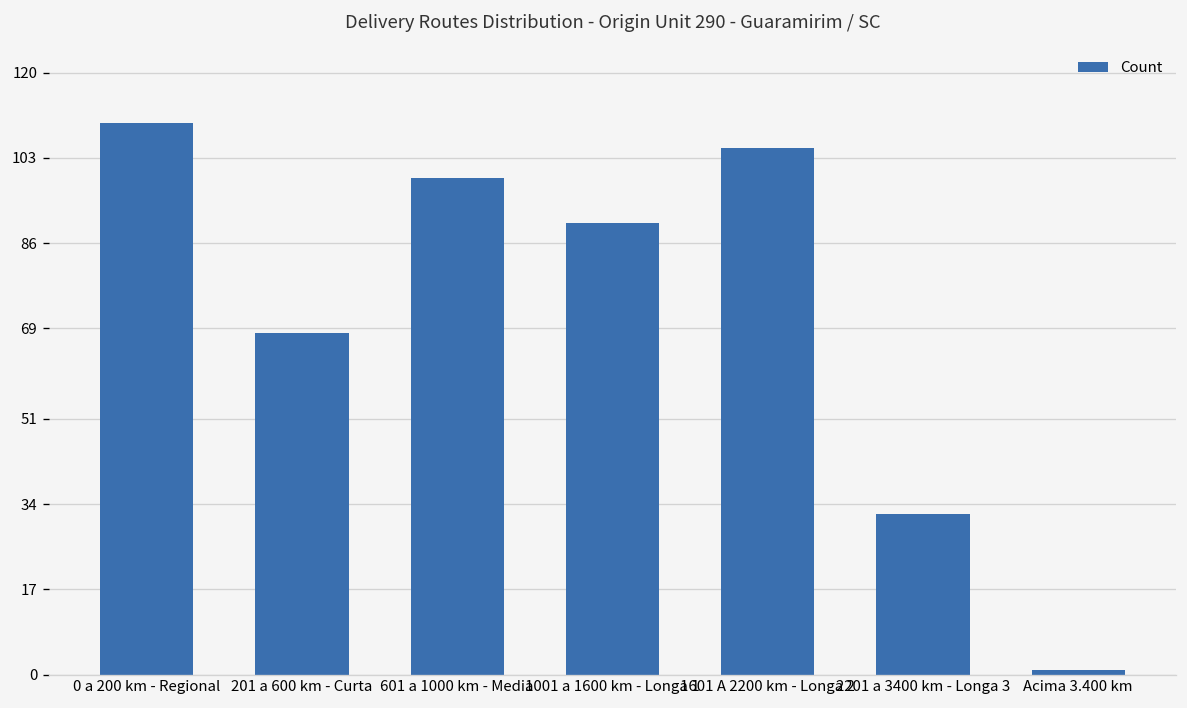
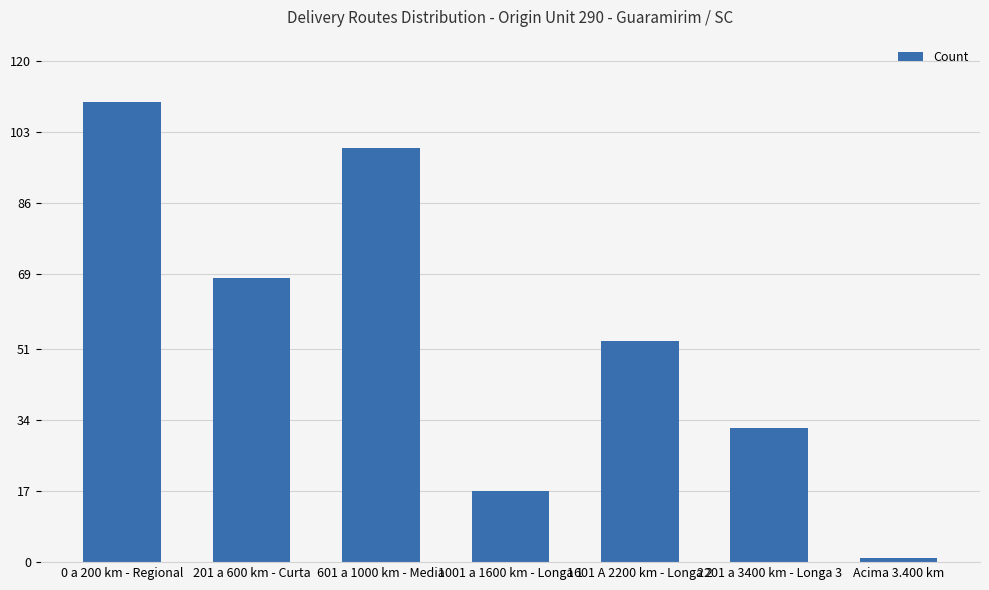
1001 a 1600 km - Longa 1: 90 -> 17
1601 A 2200 km - Longa 2: 105 -> 53
